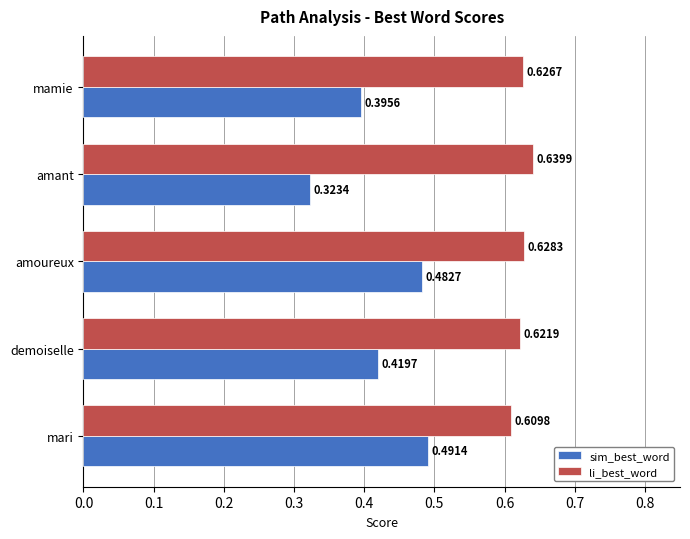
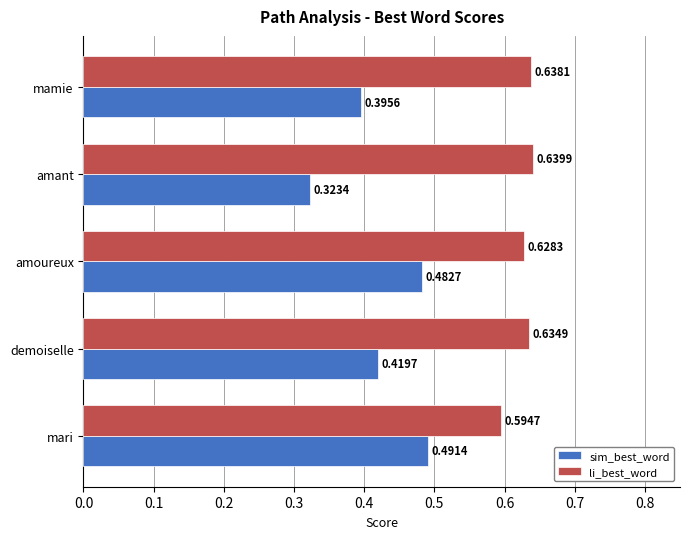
li_best_word, mamie: 0.6267 -> 0.6381
li_best_word, demoiselle: 0.6219 -> 0.6349
li_best_word, mari: 0.6098 -> 0.5947
